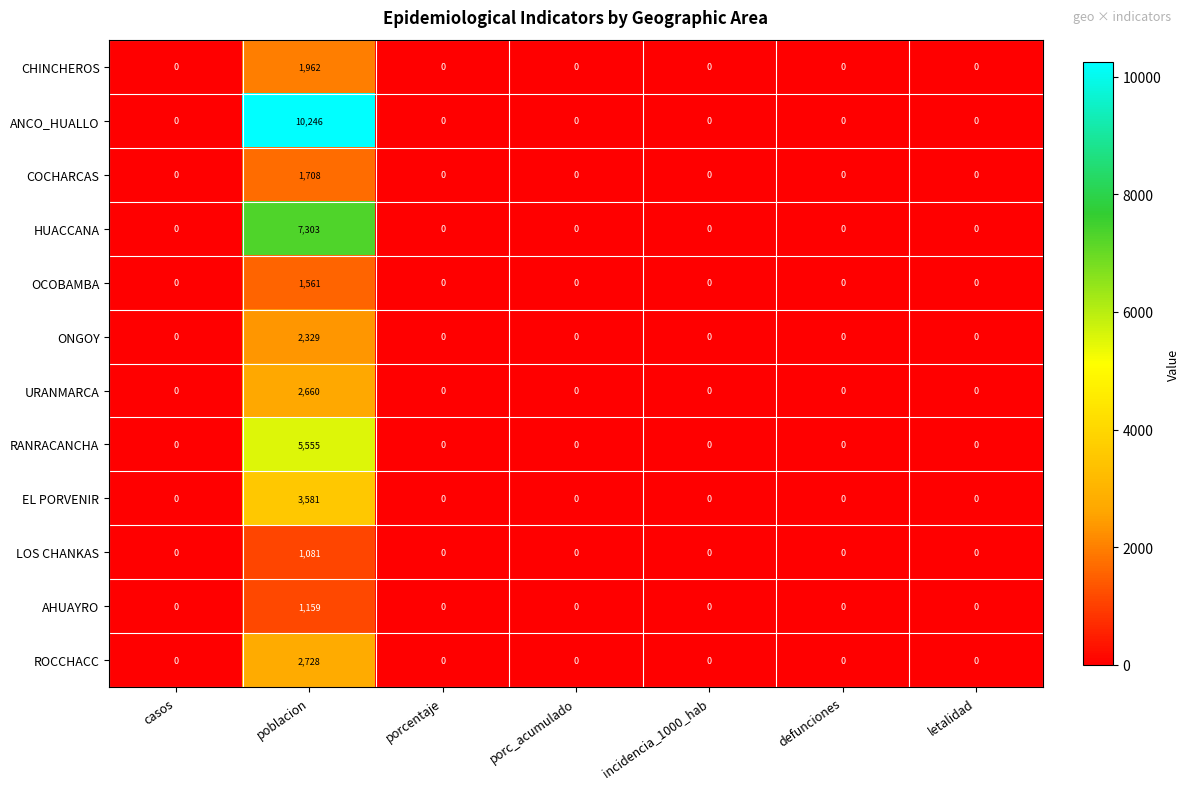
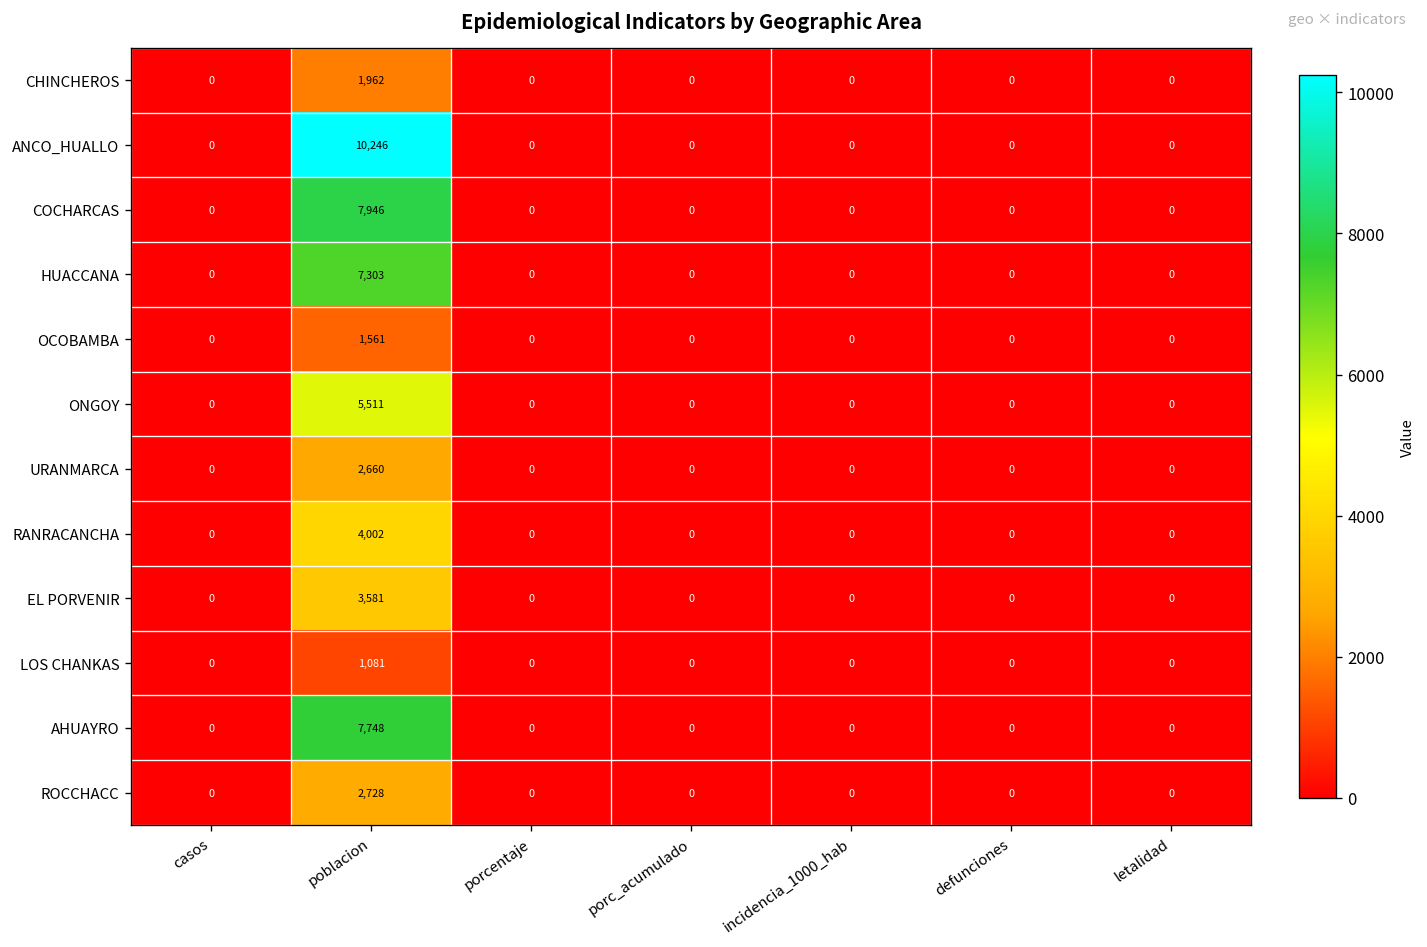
COCHARCAS, poblacion: 1,708 -> 7,946
ONGOY, poblacion: 2,329 -> 5,511
RANRACANCHA, poblacion: 5,555 -> 4,002
AHUAYRO, poblacion: 1,159 -> 7,748
